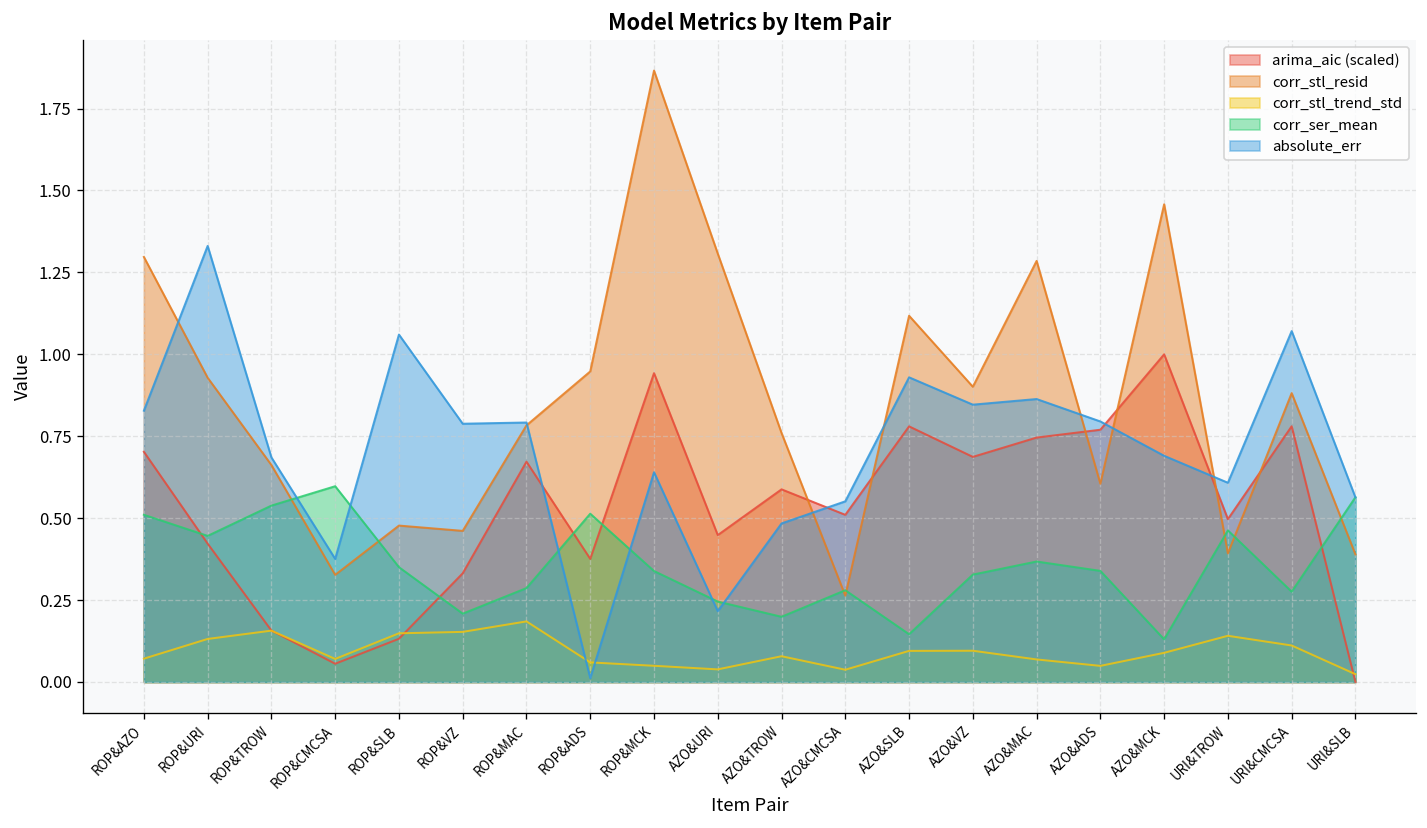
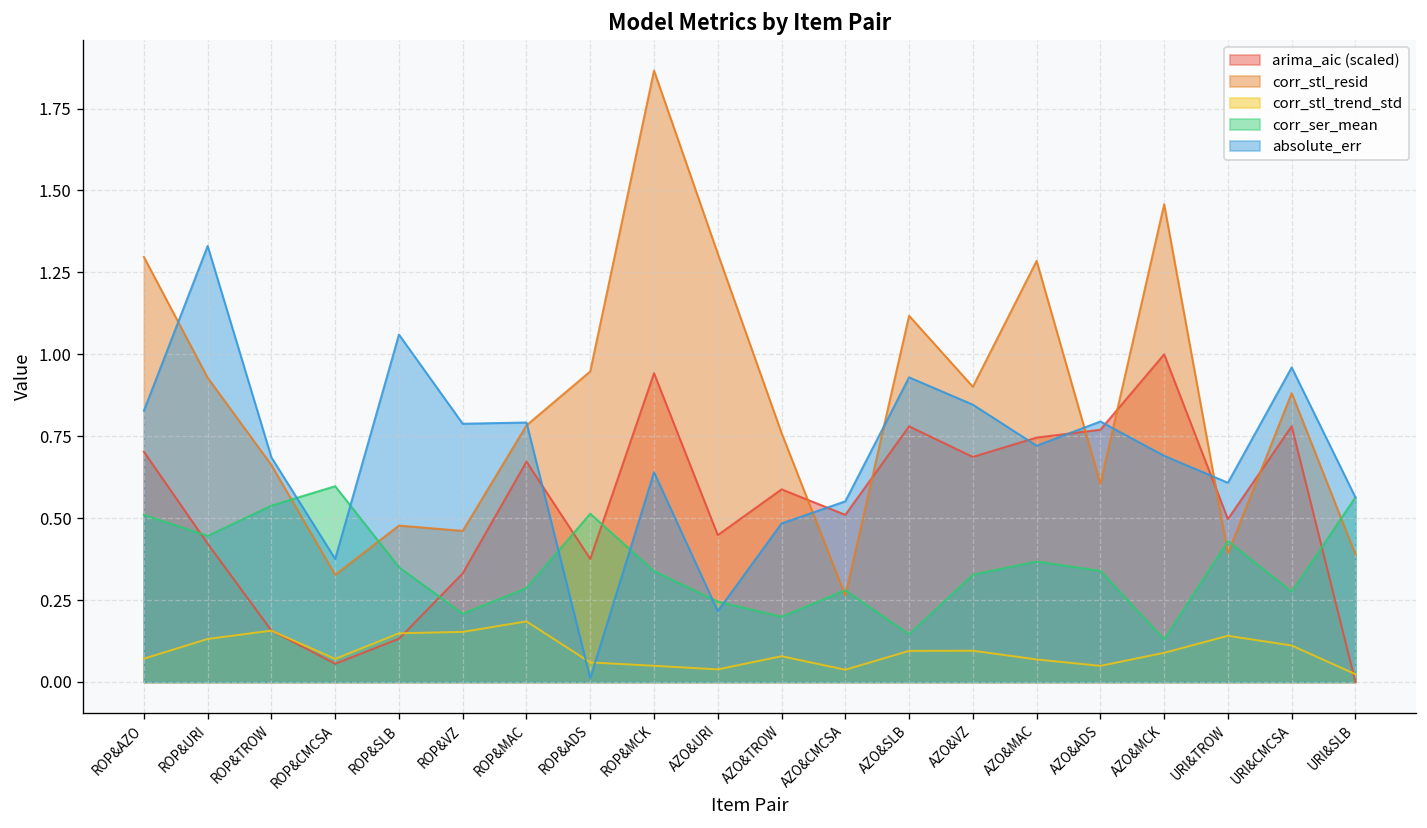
absolute_err, AZO&MAC: 0.86 -> 0.72
corr_ser_mean, URI&TROW: 0.46 -> 0.43
absolute_err, URI&CMCSA: 1.07 -> 0.96
